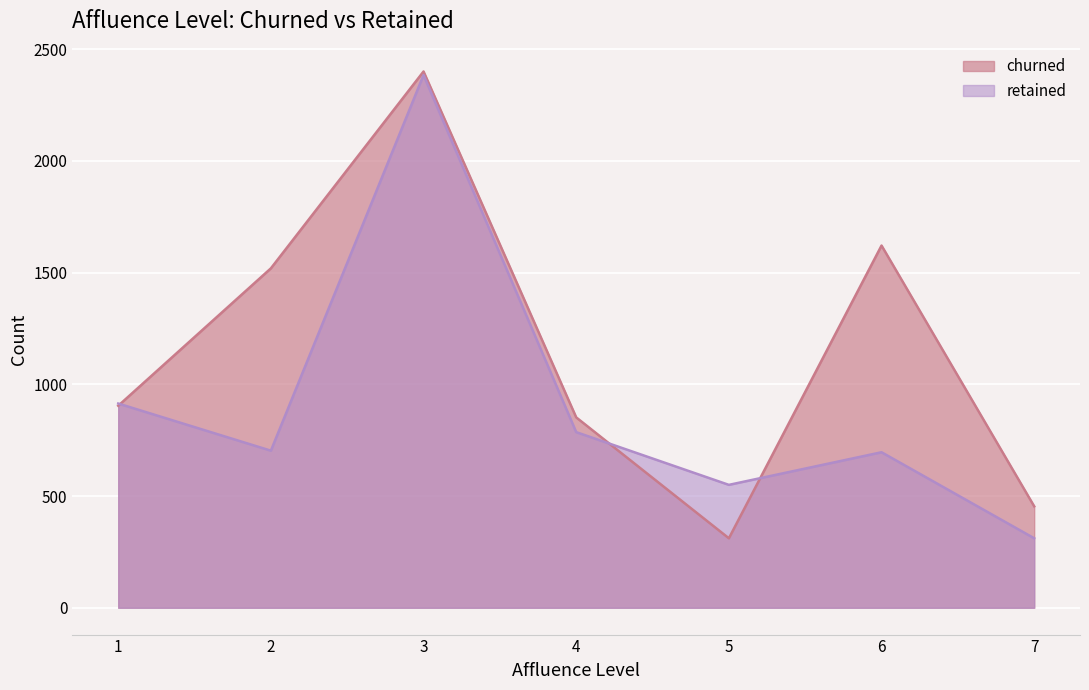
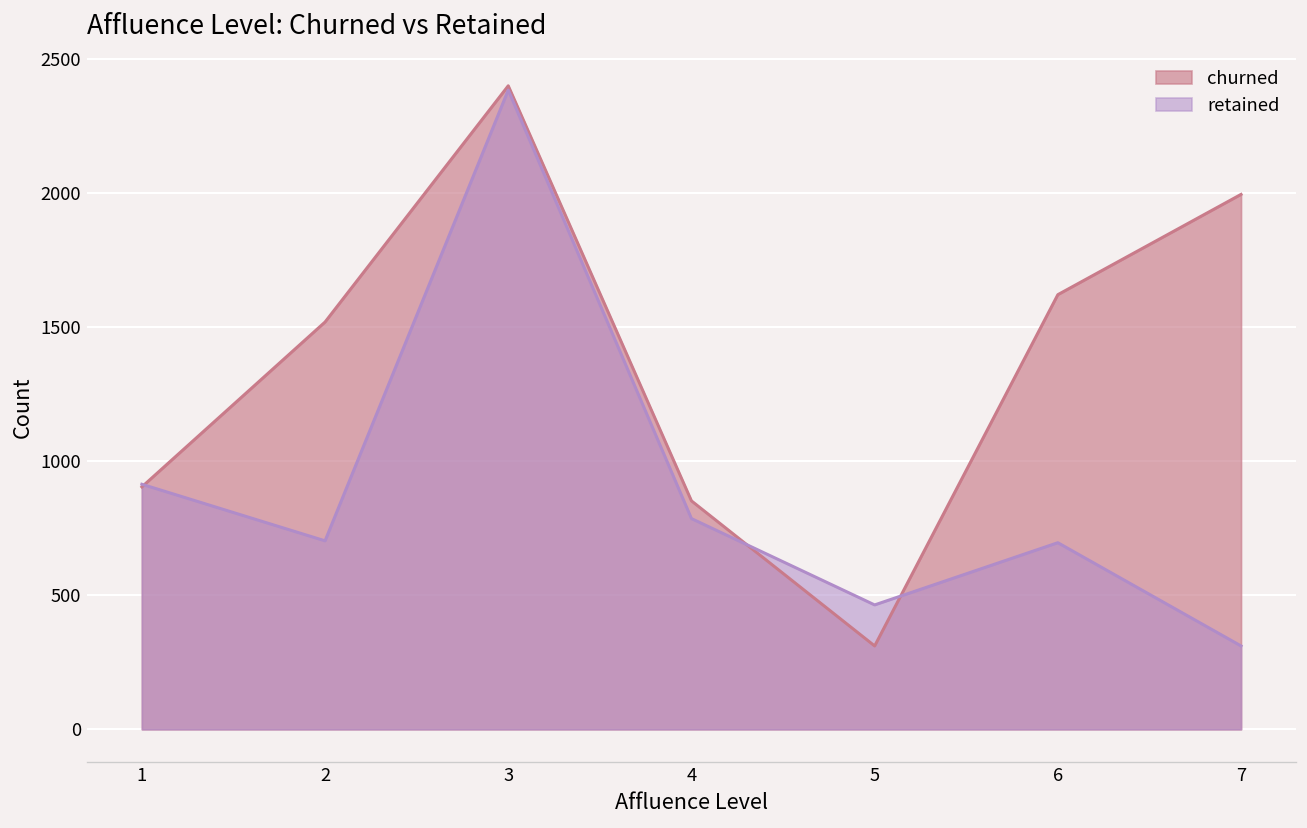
retained, 5: 550 -> 460
churned, 7: 450 -> 2000
